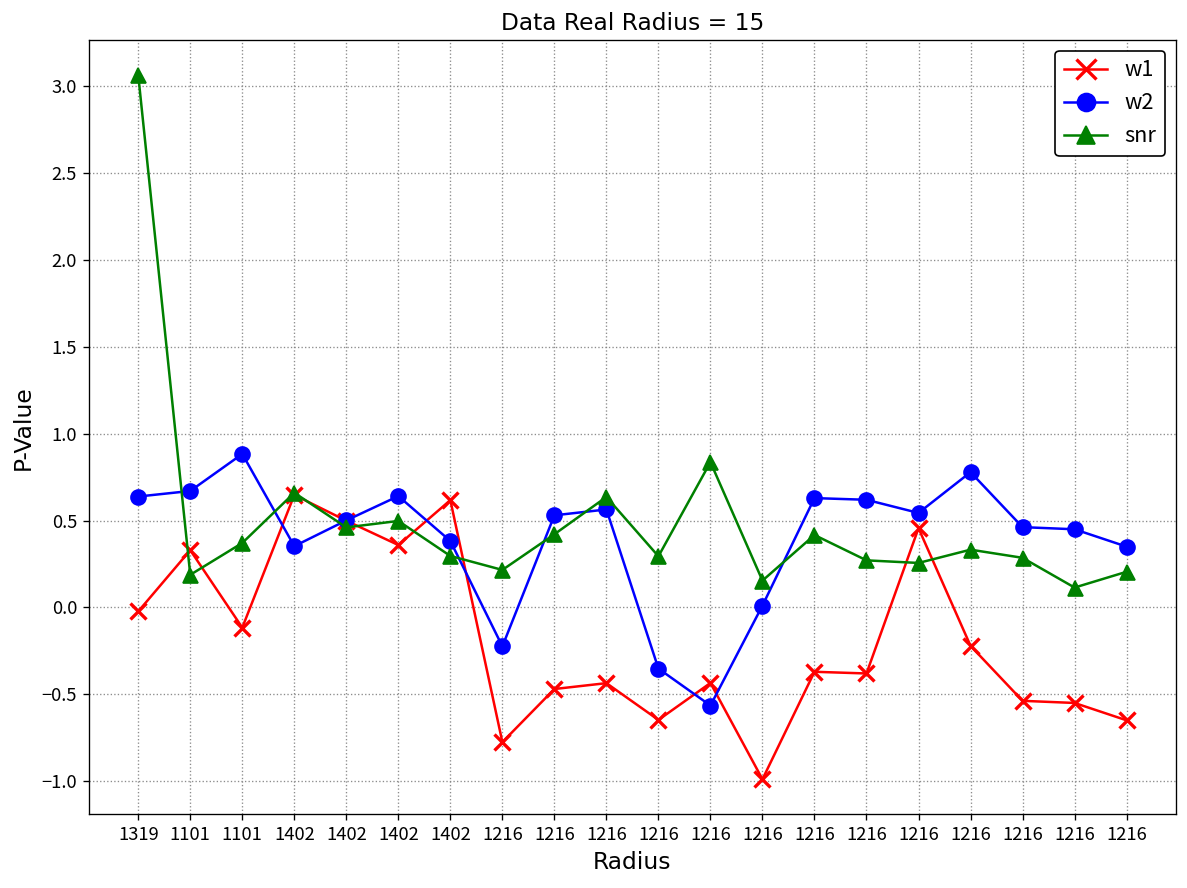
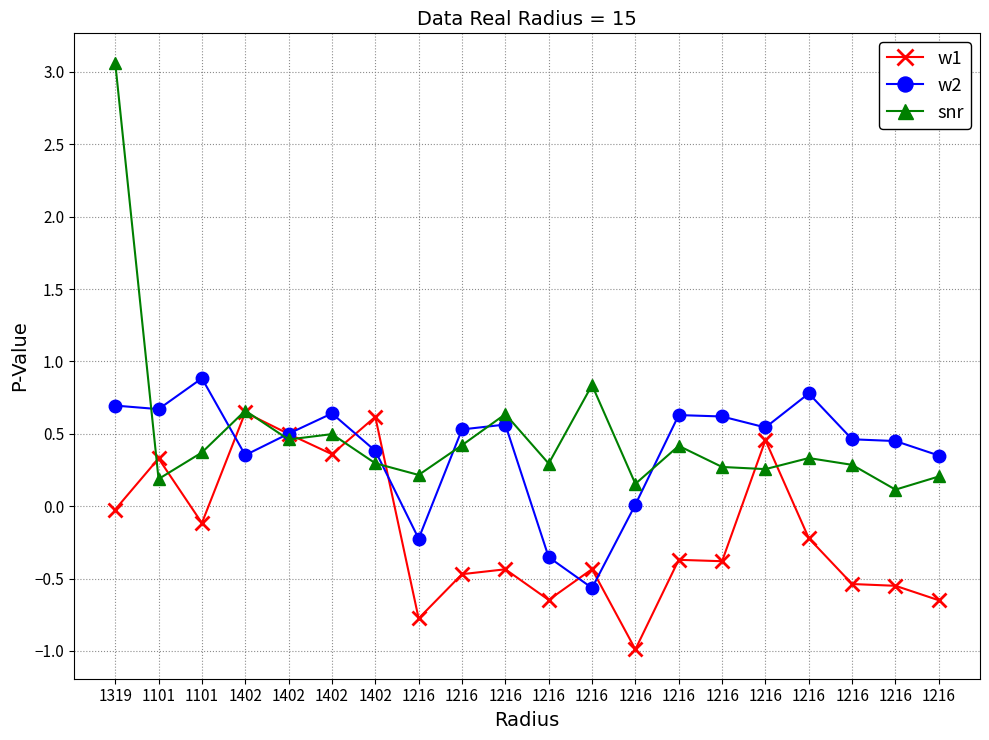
w2, 1319: 0.64 -> 0.70
